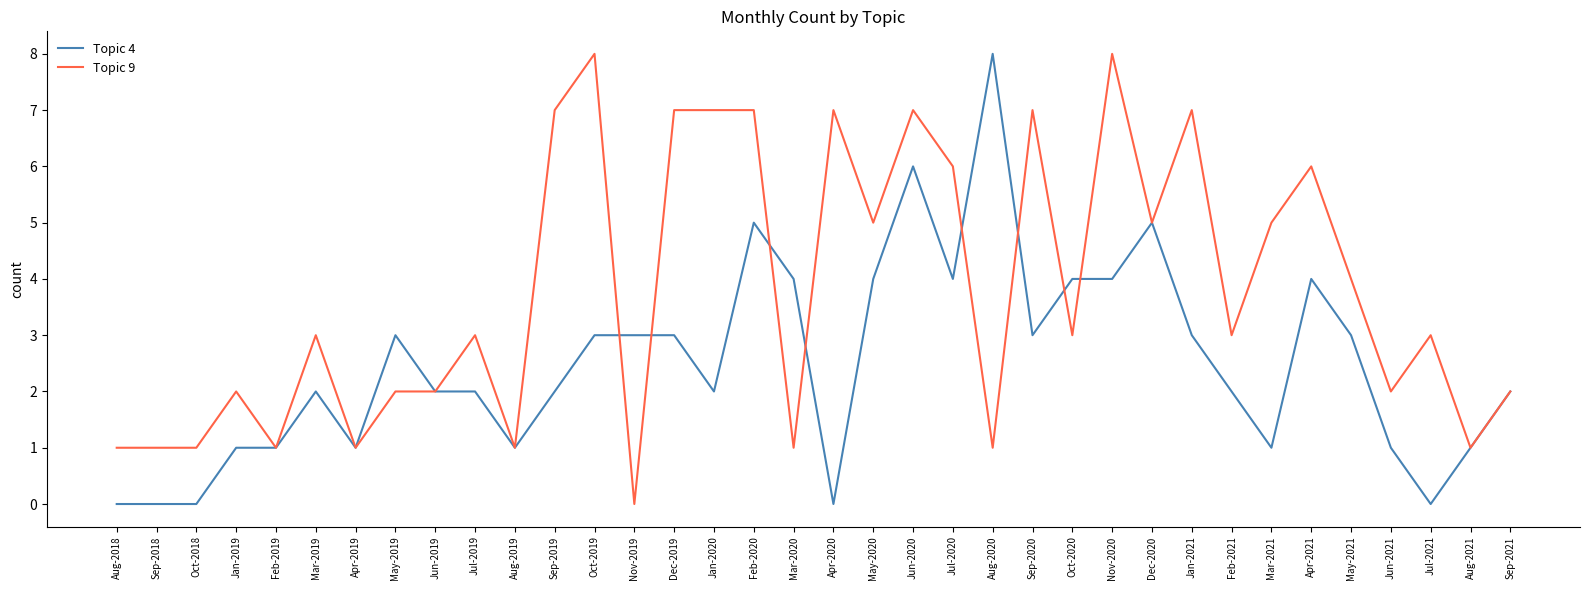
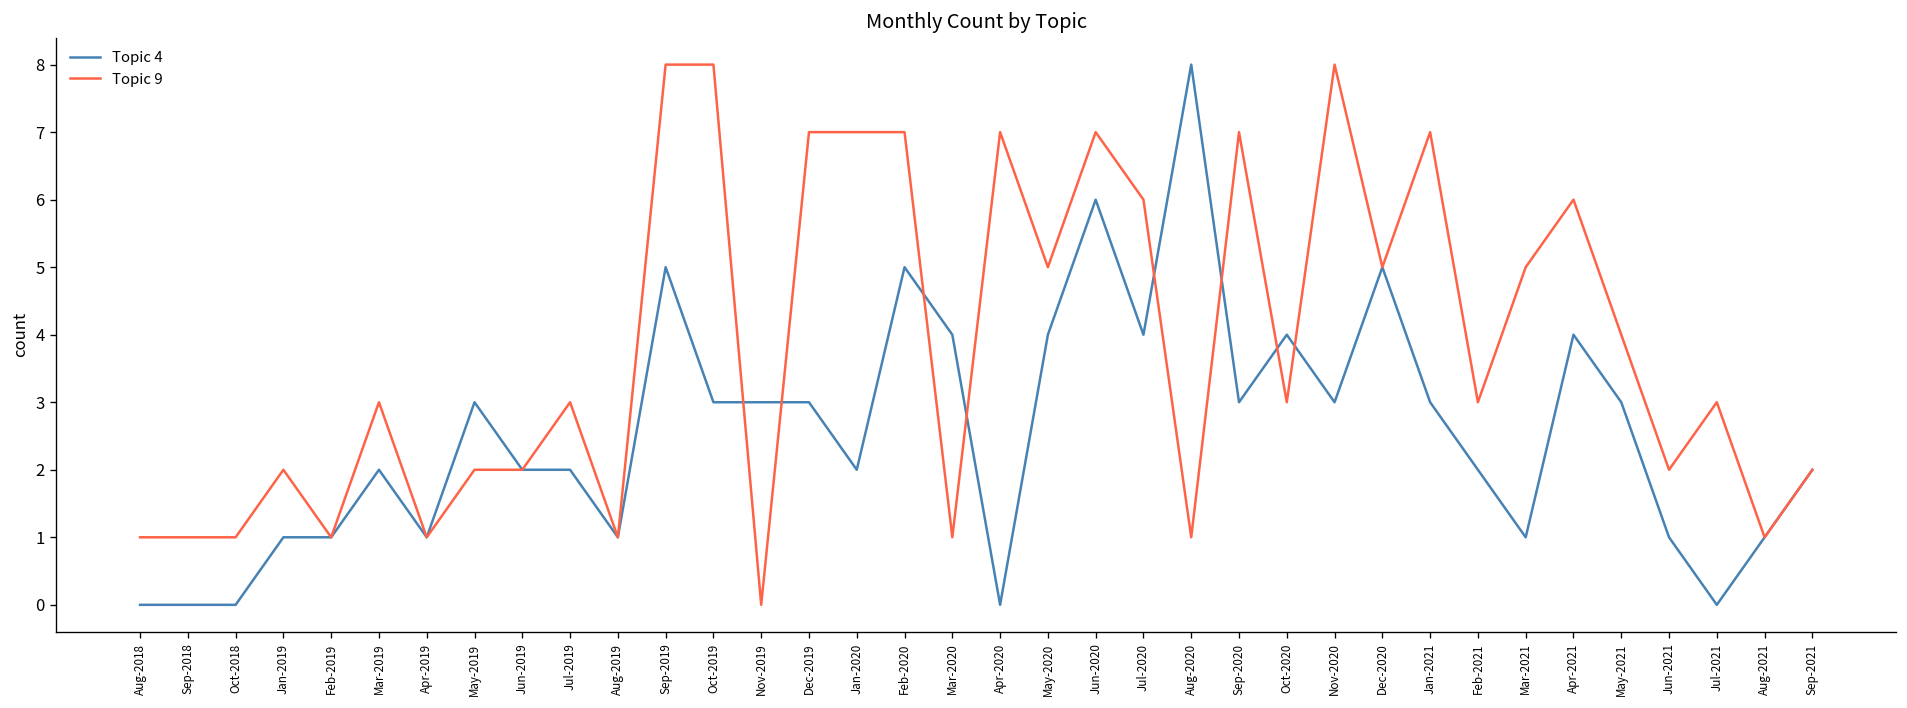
Topic 4, Sep-2019: 2 -> 5
Topic 9, Sep-2019: 7 -> 8
Topic 4, Nov-2020: 4 -> 3
